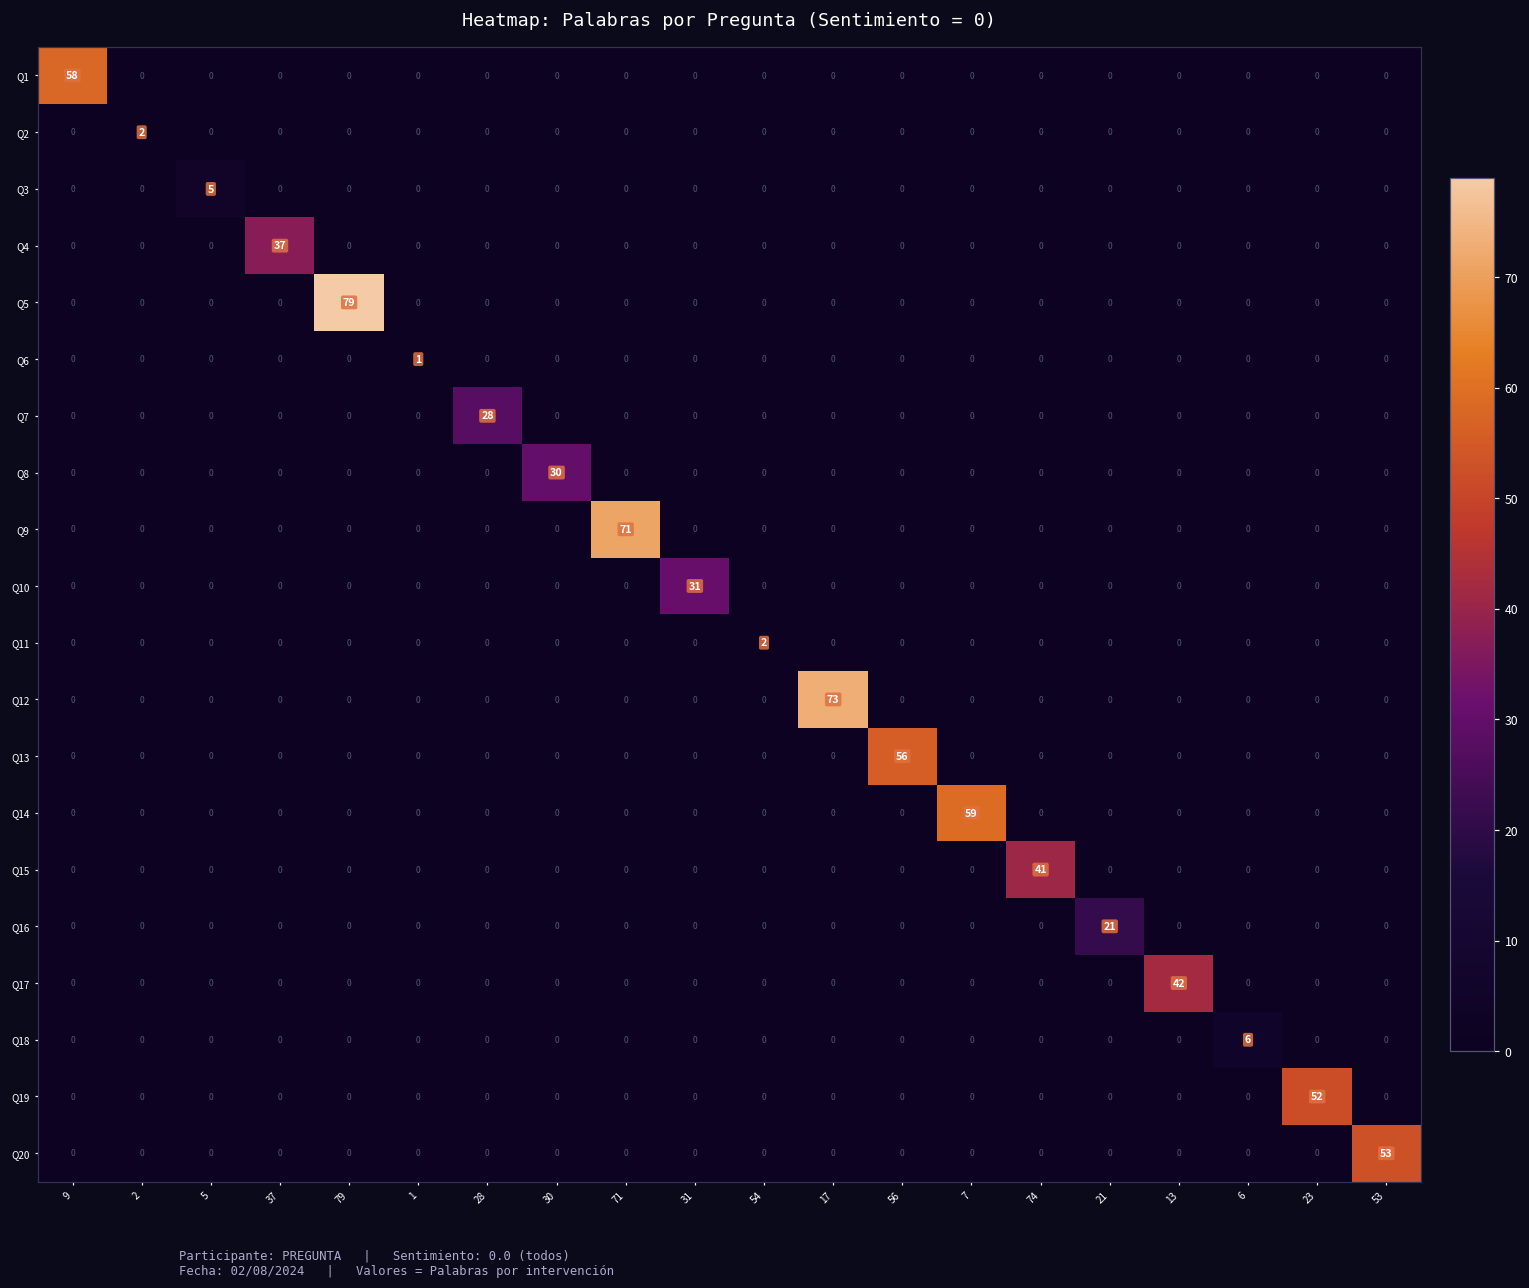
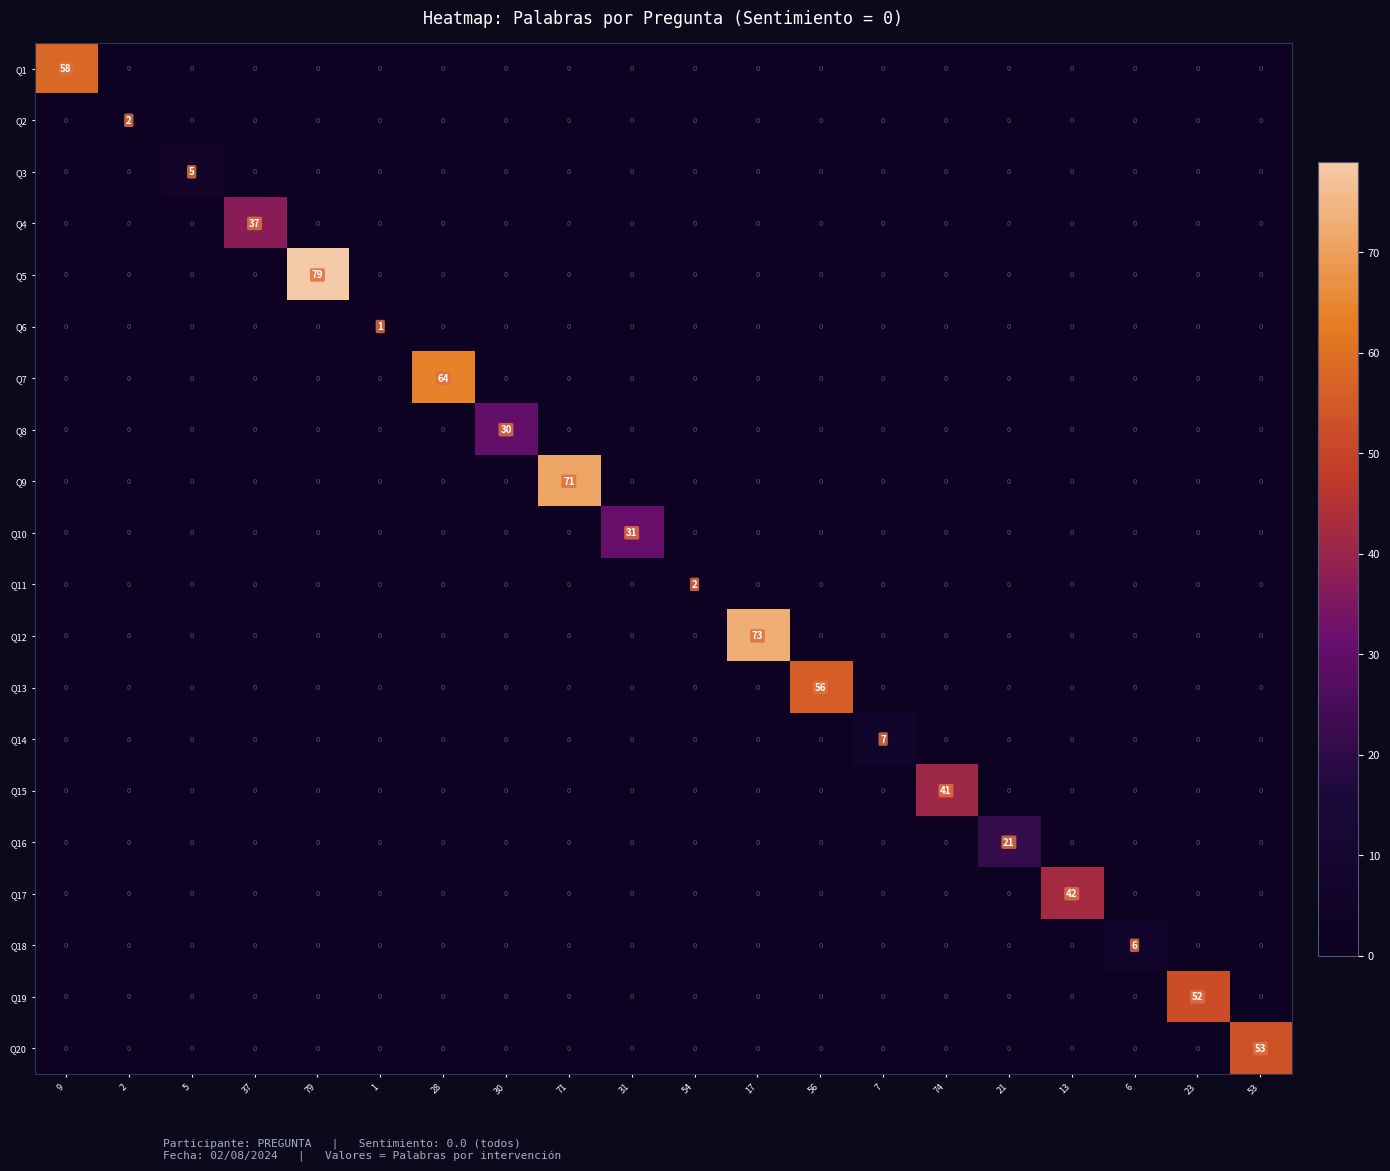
Q7, 28: 28 -> 64
Q14, 7: 59 -> 7
